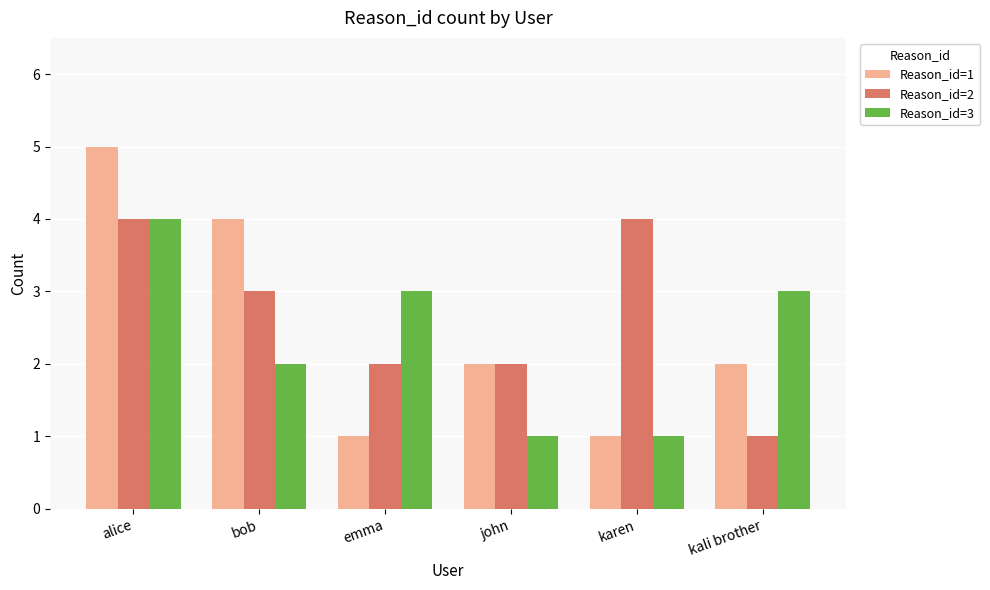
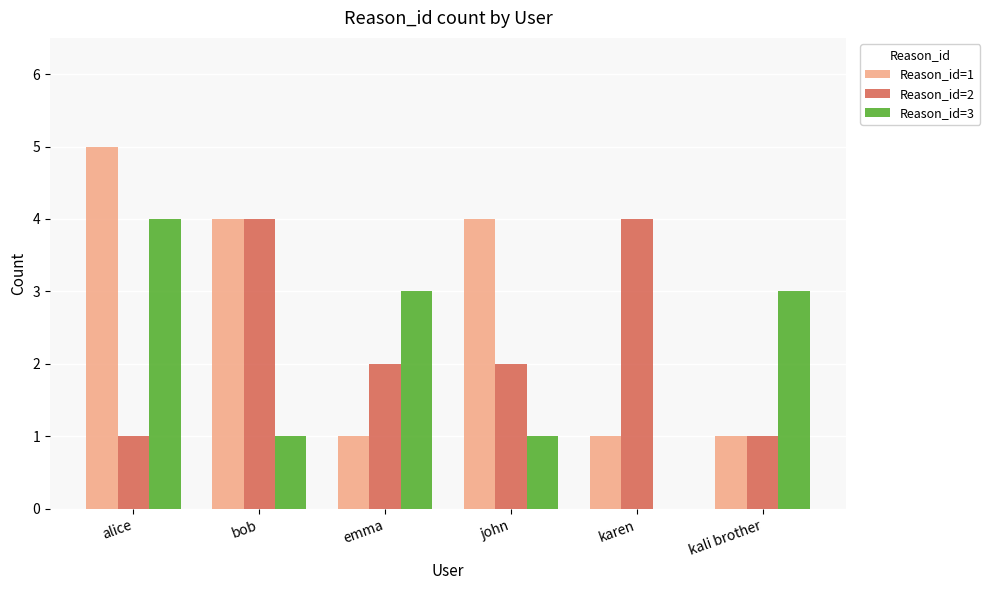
Reason_id=2, alice: 4 -> 1
Reason_id=2, bob: 3 -> 4
Reason_id=3, bob: 2 -> 1
Reason_id=1, john: 2 -> 4
Reason_id=3, karen: 1 -> 0
Reason_id=1, kali brother: 2 -> 1
